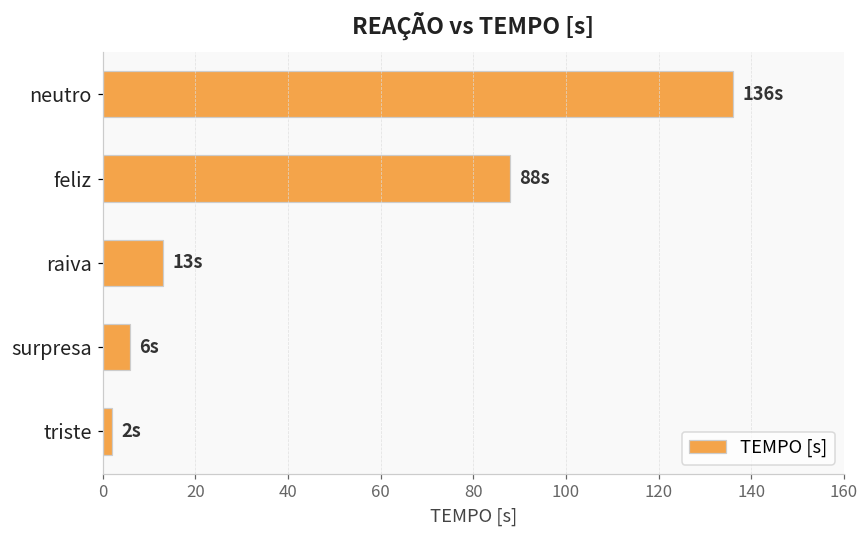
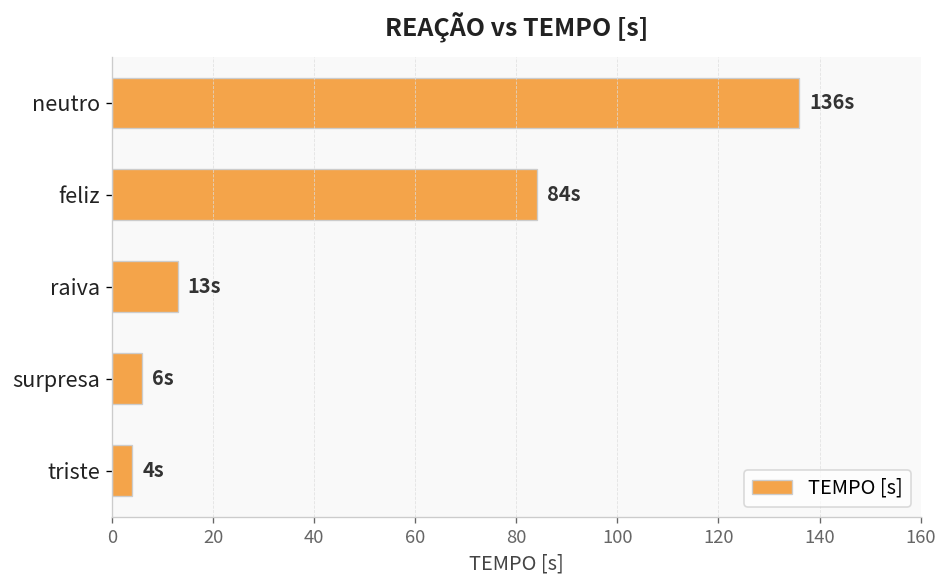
feliz: 88s -> 84s
triste: 2s -> 4s
